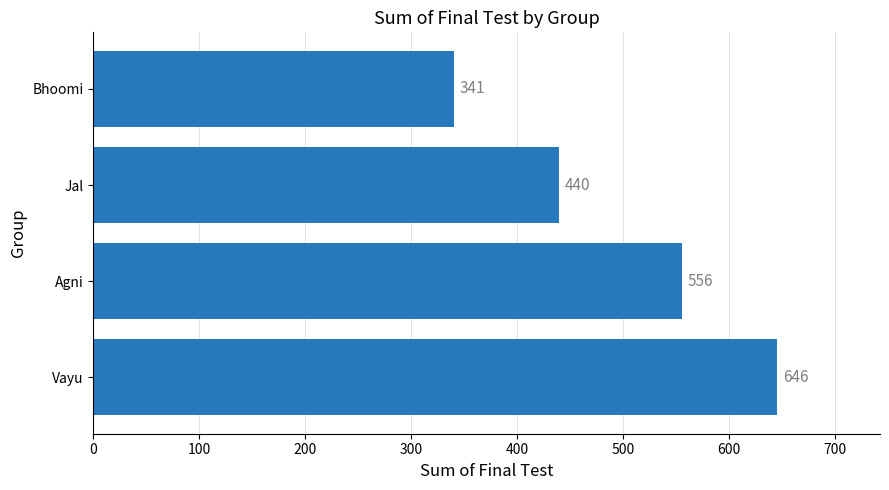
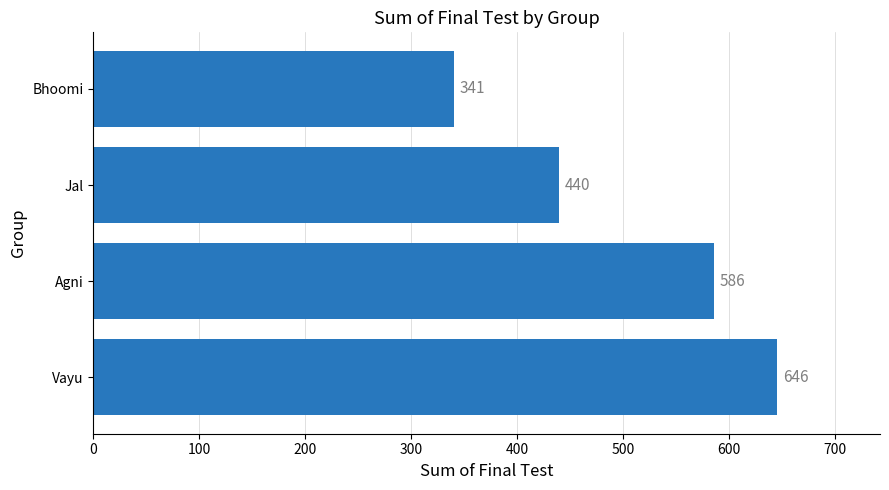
Agni: 556 -> 586
